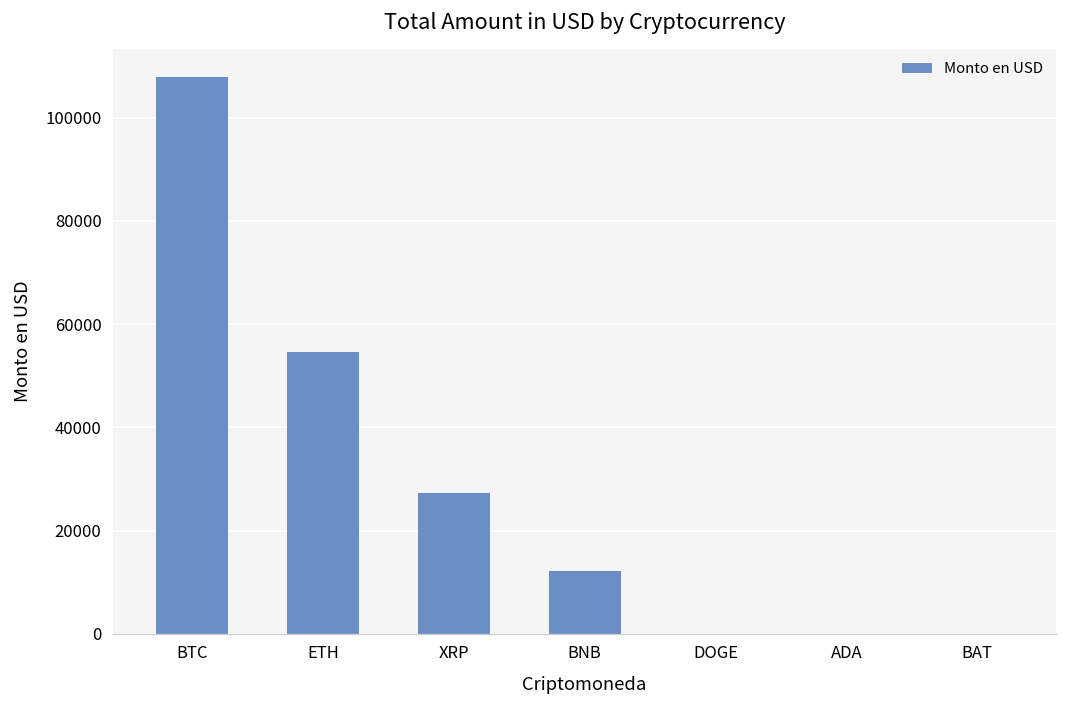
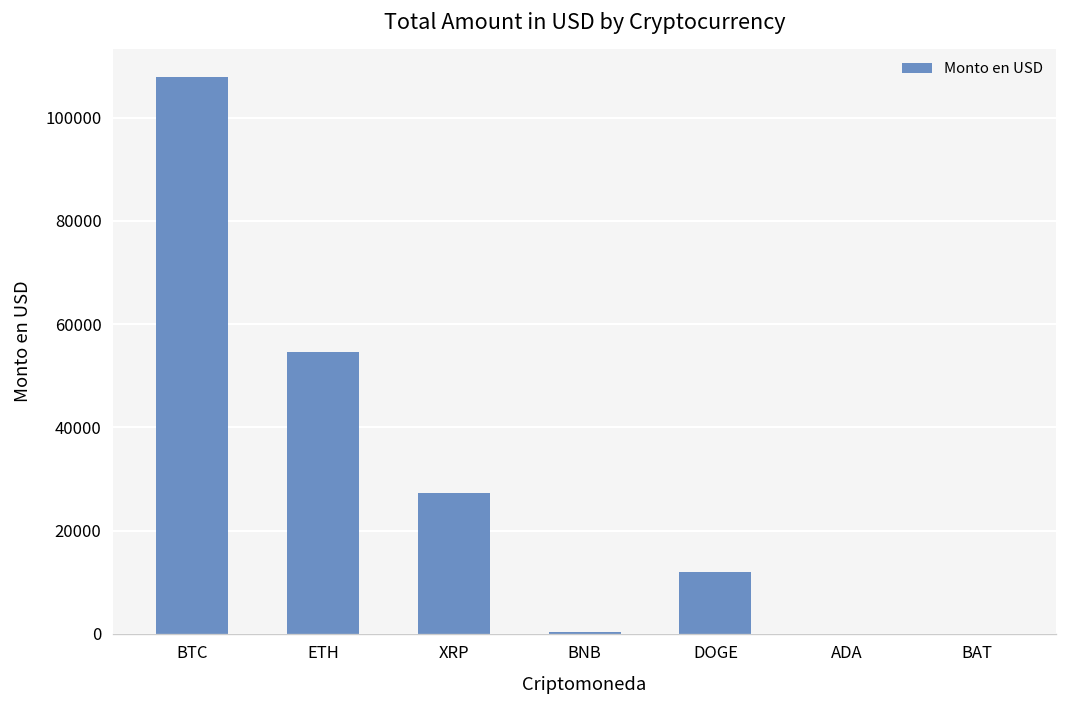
BNB: 12000 -> 0
DOGE: 0 -> 12000
